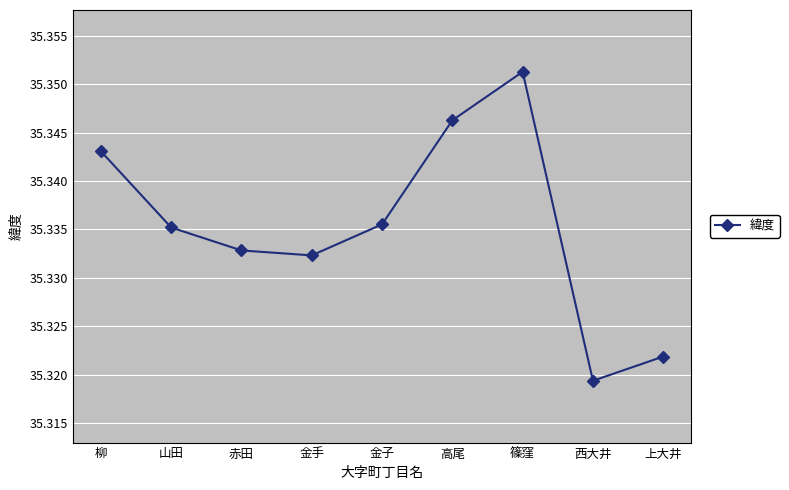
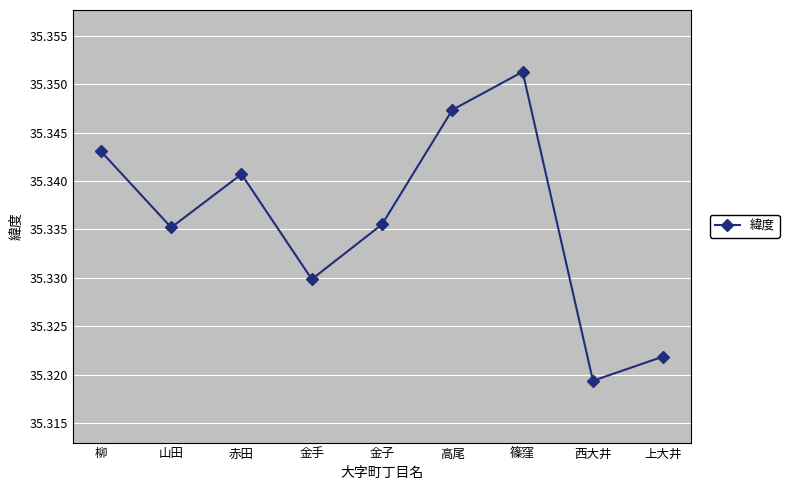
赤田: 35.333 -> 35.341
金手: 35.332 -> 35.330
高尾: 35.346 -> 35.347
